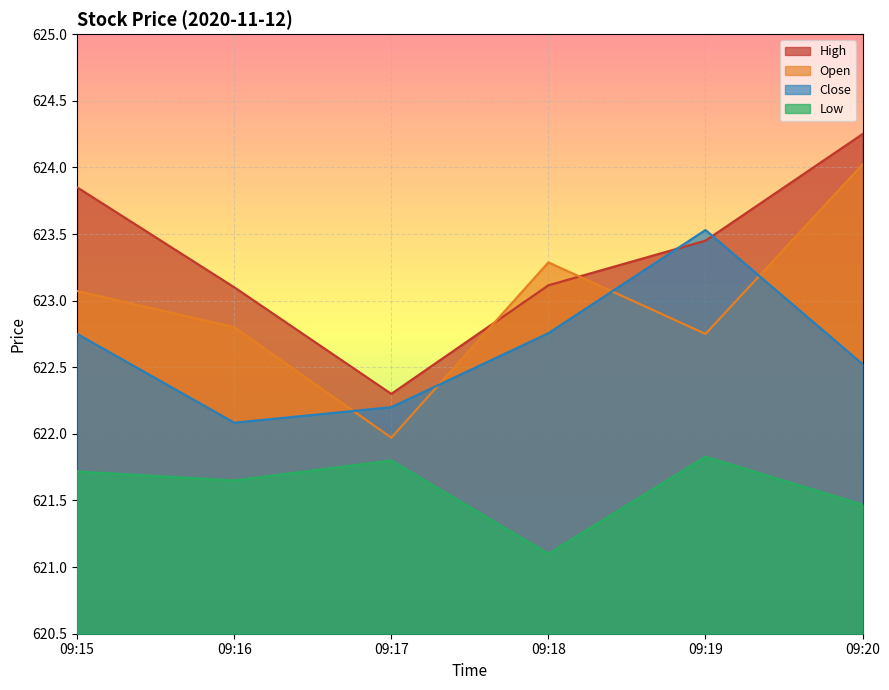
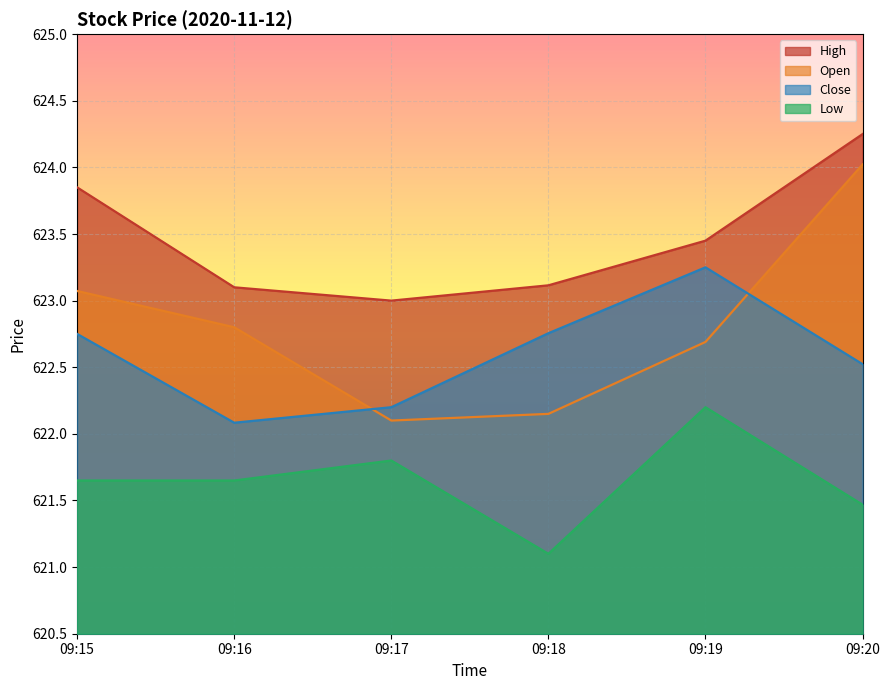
Low, 09:15: 621.72 -> 621.65
High, 09:17: 622.3 -> 623.0
Open, 09:17: 621.97 -> 622.10
Open, 09:18: 623.29 -> 622.15
Open, 09:19: 622.75 -> 622.69
Close, 09:19: 623.53 -> 623.25
Low, 09:19: 621.83 -> 622.20
